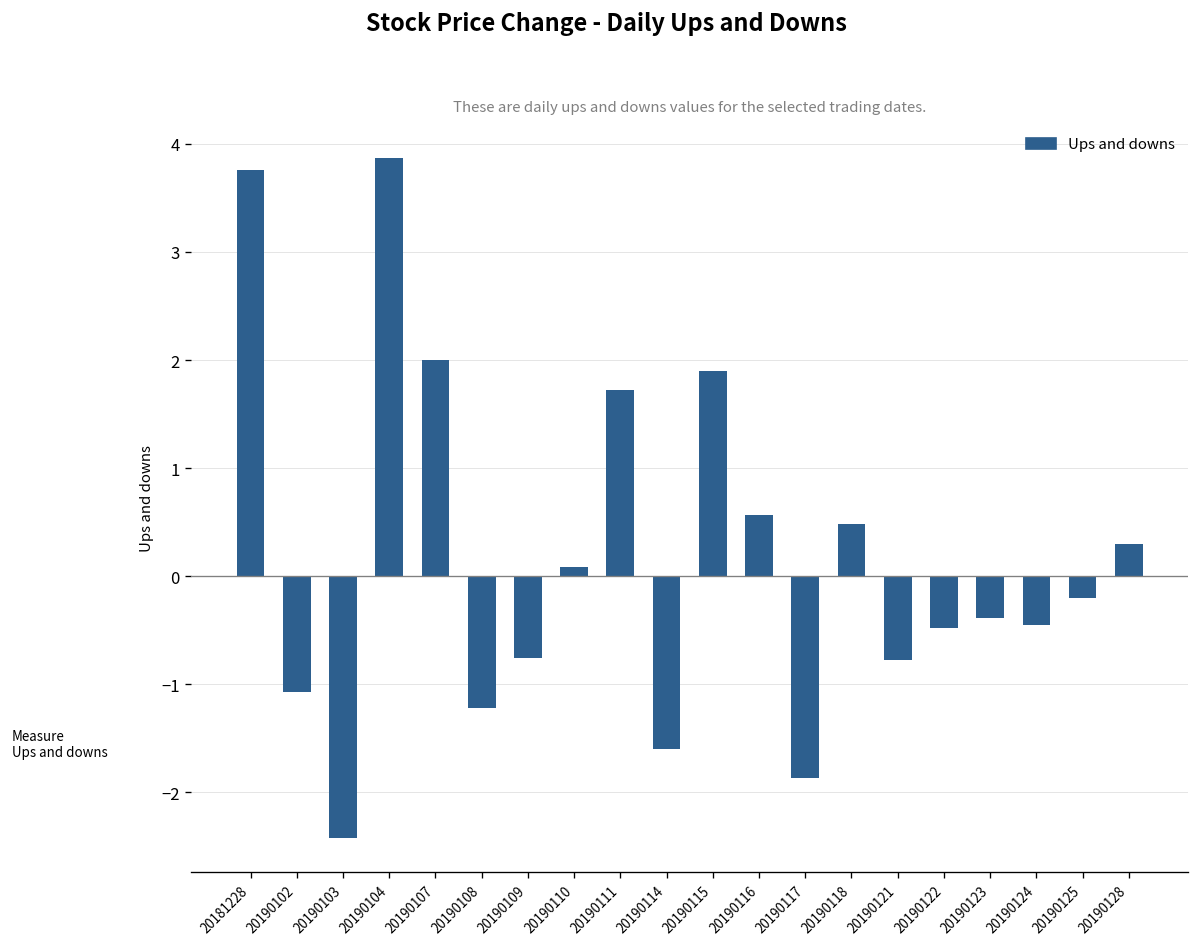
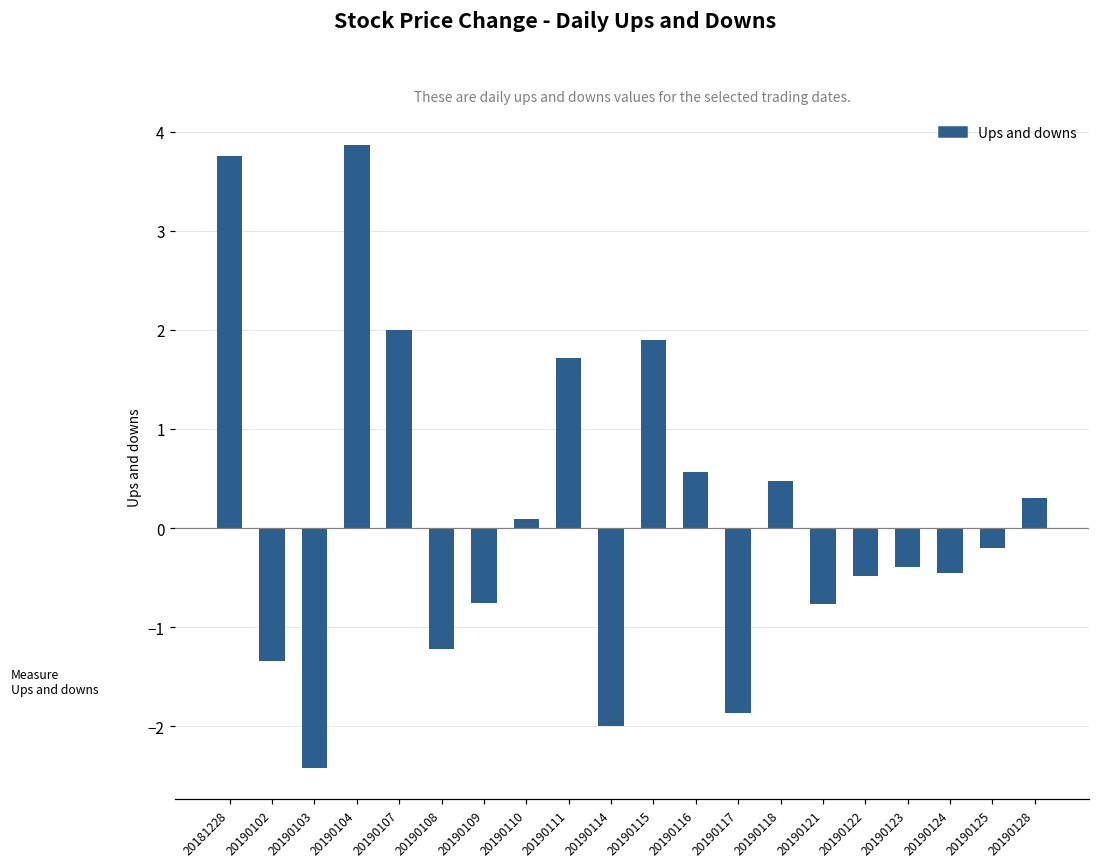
20190102: -1.1 -> -1.3
20190114: -1.6 -> -2.0
